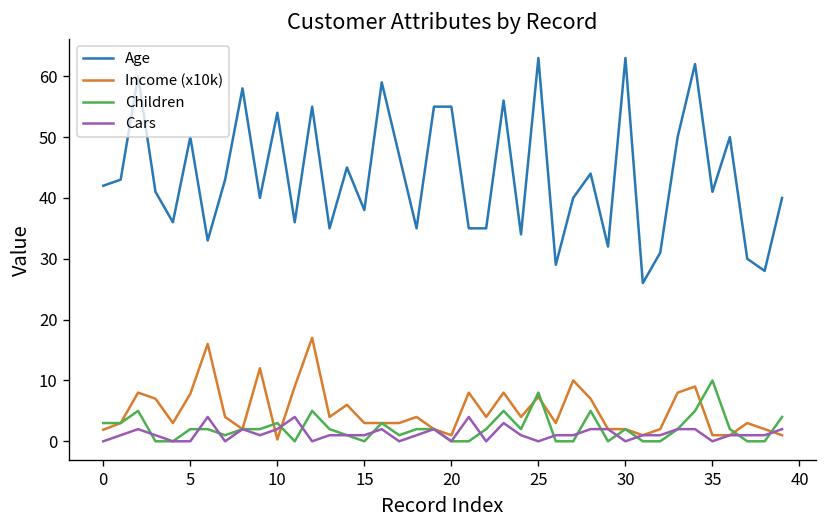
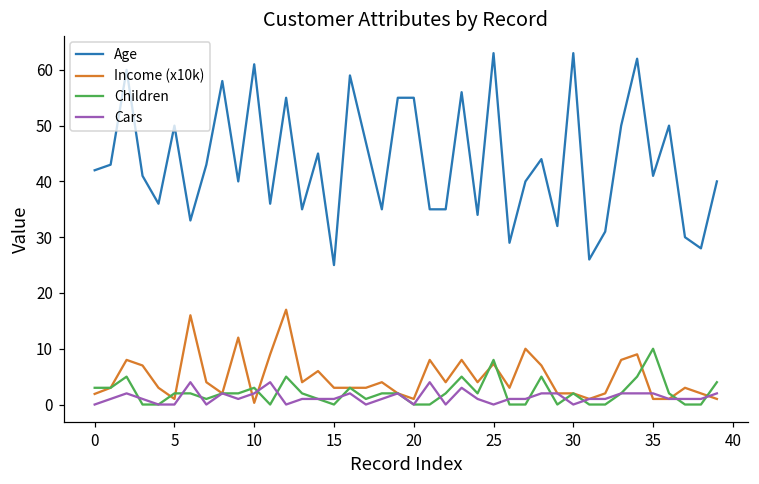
Income (x10k), 5: 8 -> 1
Age, 10: 54 -> 61
Age, 15: 38 -> 25
Cars, 35: 0 -> 2
